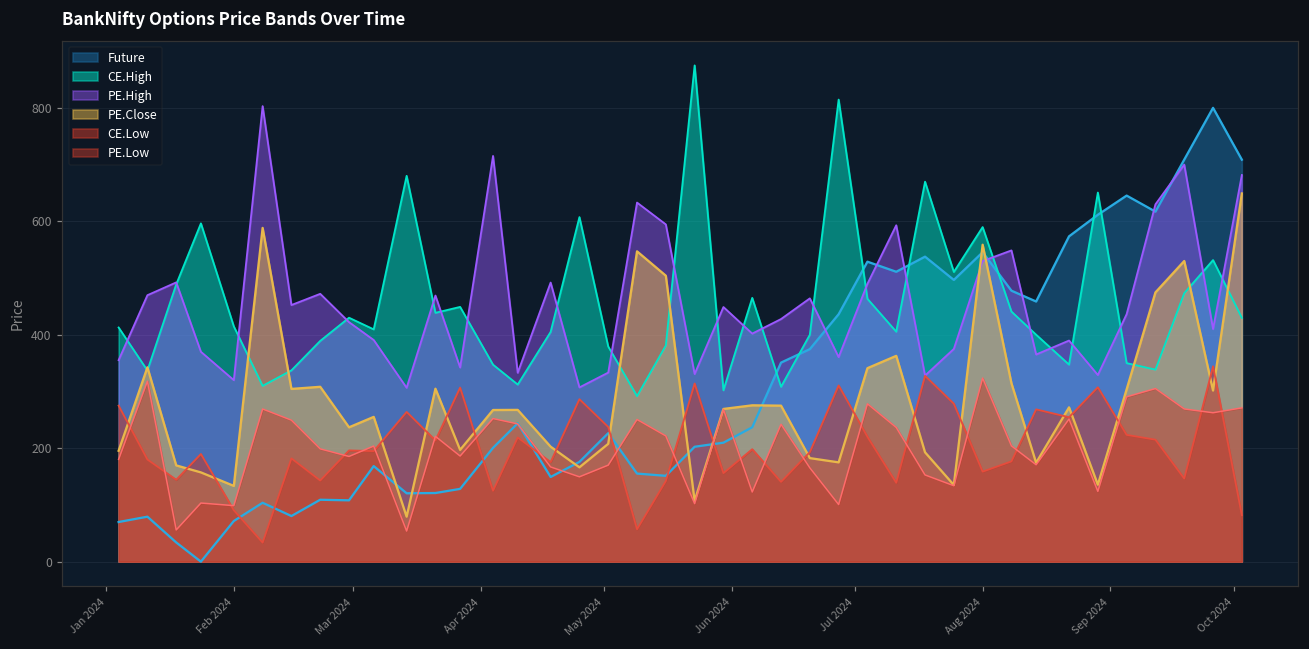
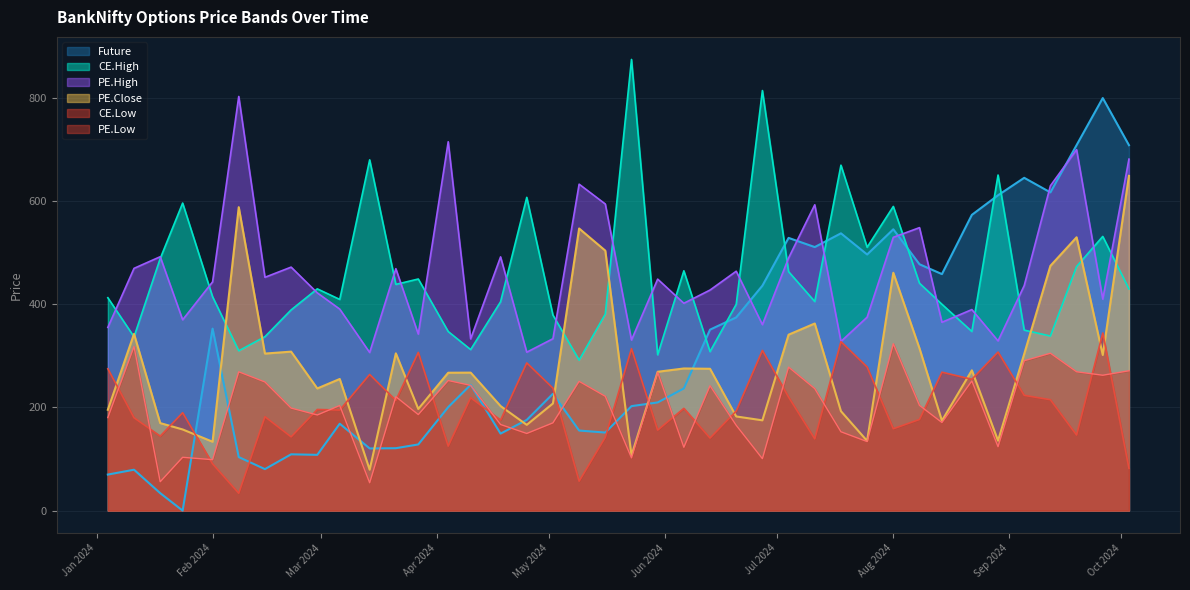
Future, Feb 2024: 70 -> 350
PE.High, Feb 2024: 320 -> 440
PE.Close, Aug 2024: 560 -> 460
